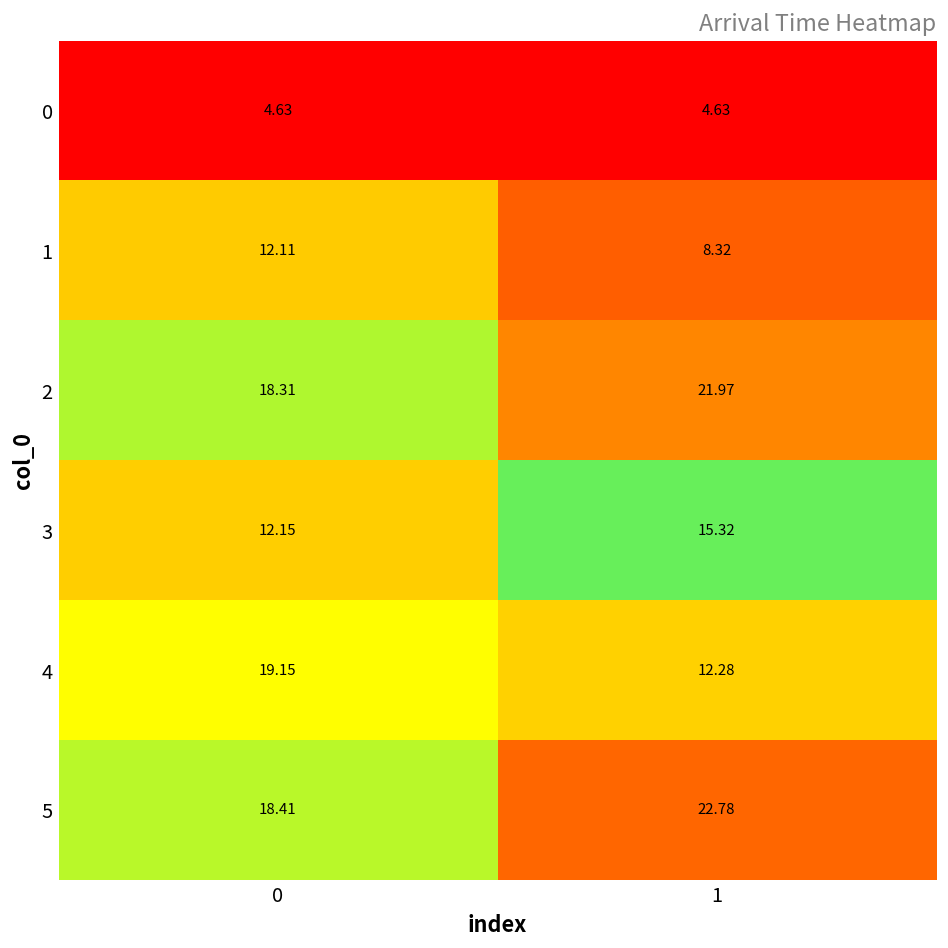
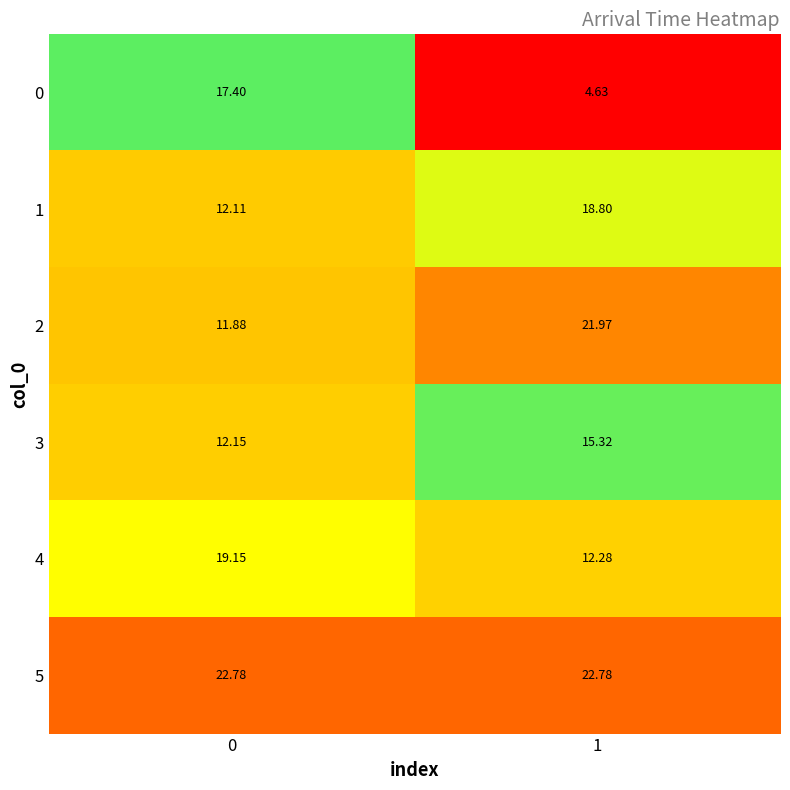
0, 0: 4.63 -> 17.40
1, 1: 8.32 -> 18.80
2, 0: 18.31 -> 11.88
5, 0: 18.41 -> 22.78
